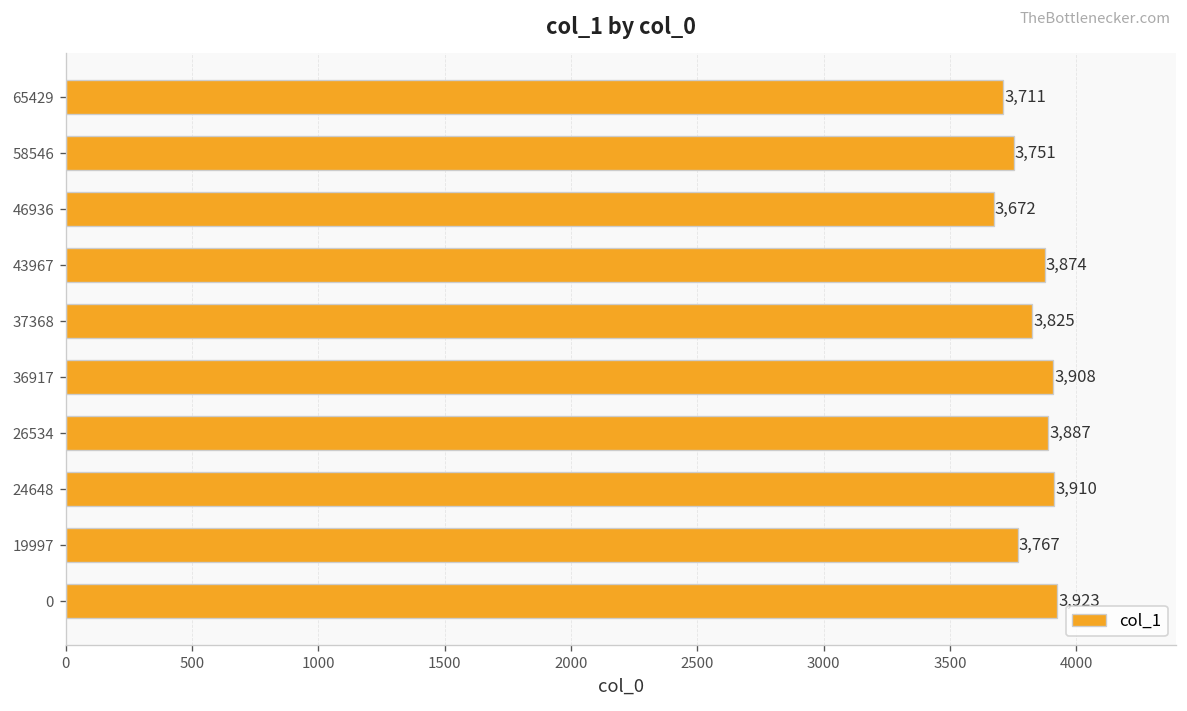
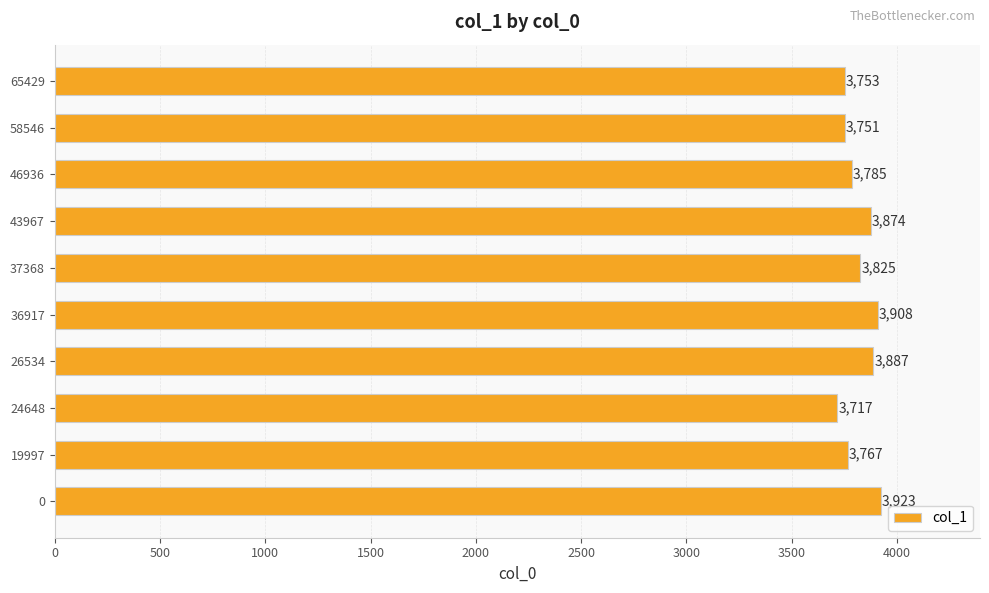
65429: 3,711 -> 3,753
46936: 3,672 -> 3,785
24648: 3,910 -> 3,717
